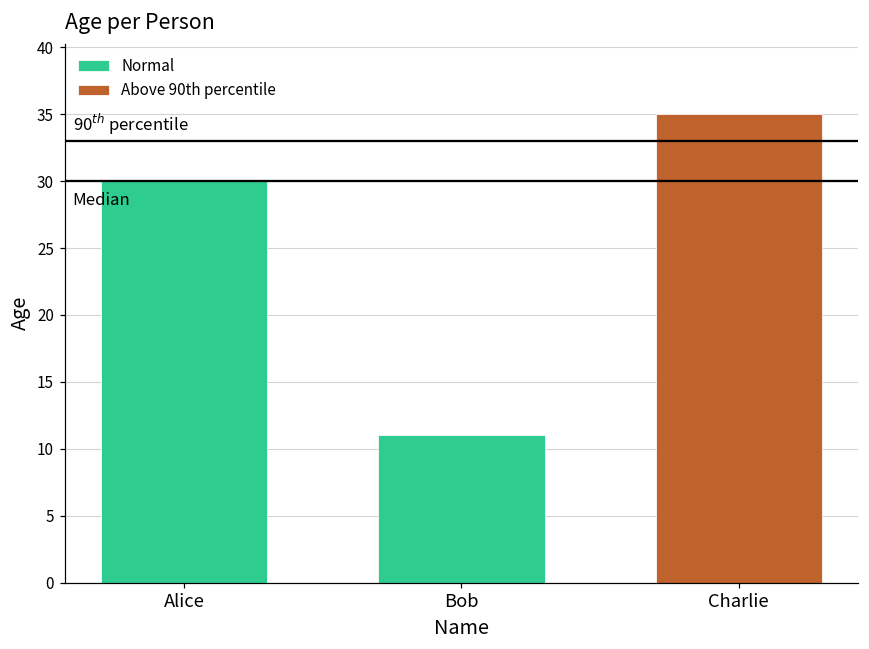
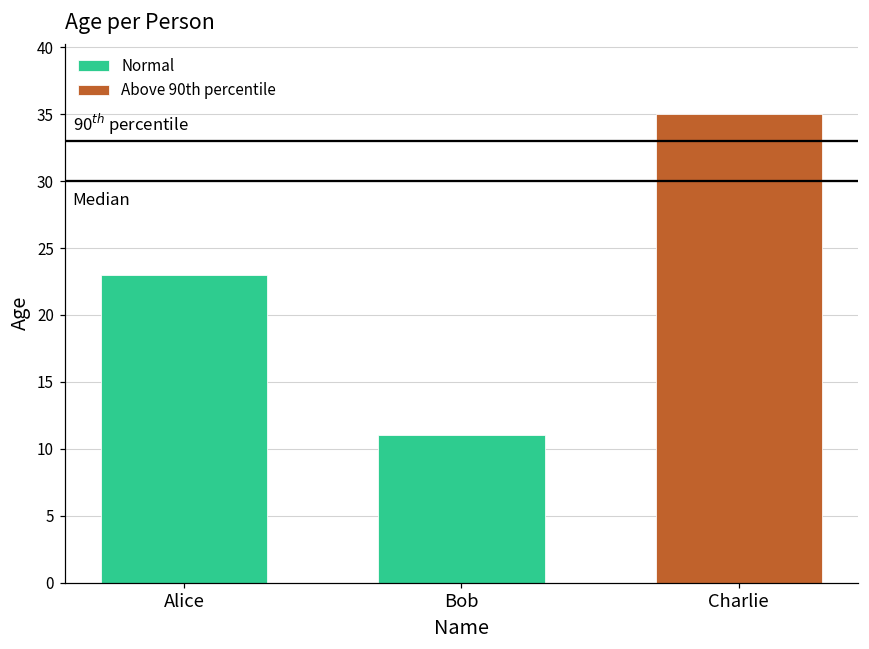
Alice: 30 -> 23
